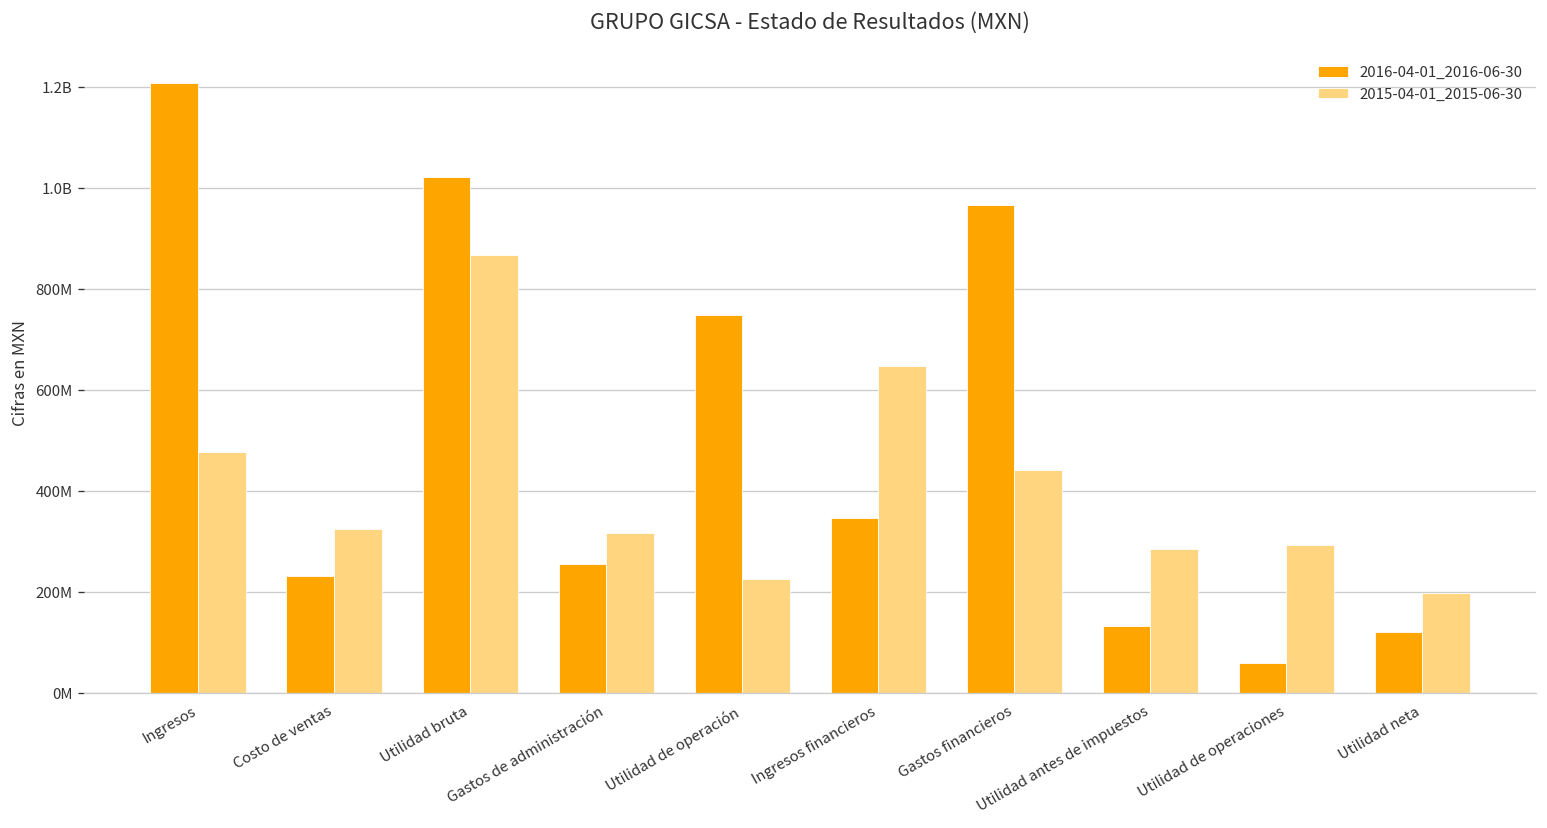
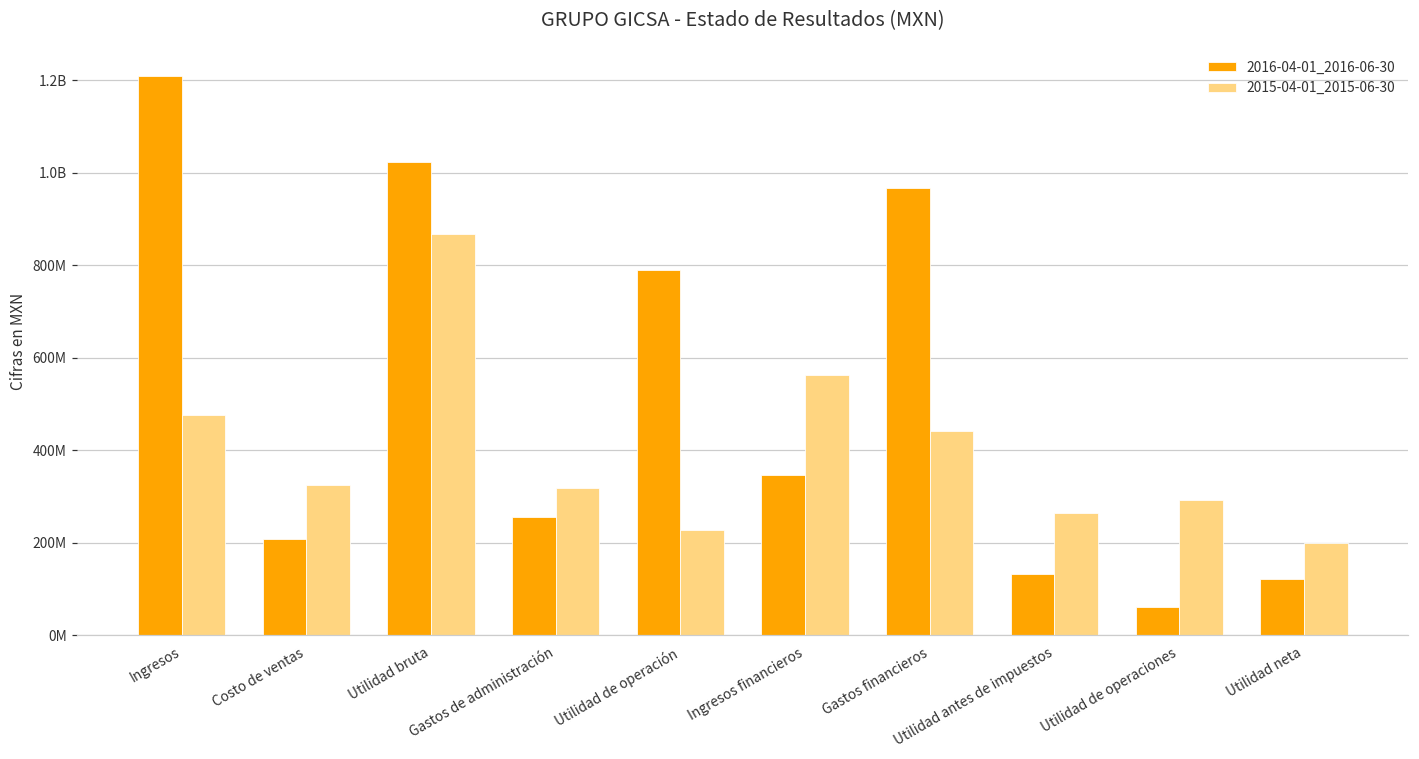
2016-04-01_2016-06-30, Costo de ventas: 230000000 -> 210000000
2016-04-01_2016-06-30, Utilidad de operación: 750000000 -> 790000000
2015-04-01_2015-06-30, Ingresos financieros: 650000000 -> 560000000
2015-04-01_2015-06-30, Utilidad antes de impuestos: 290000000 -> 260000000
